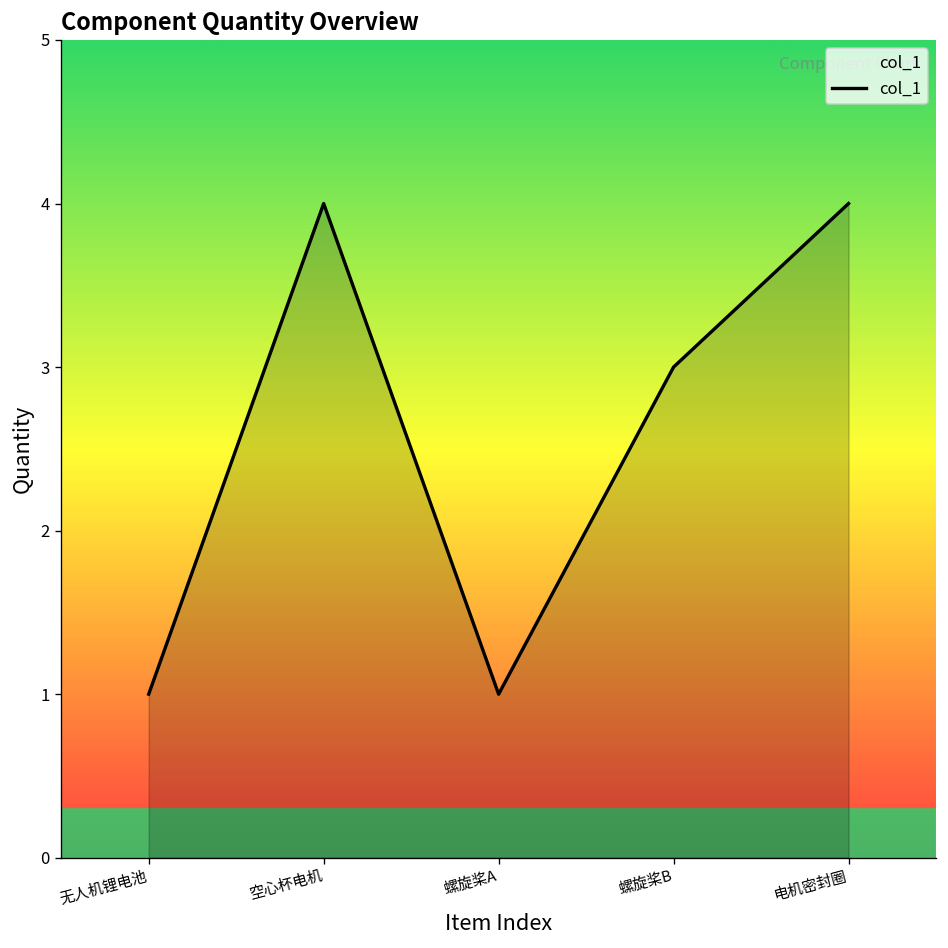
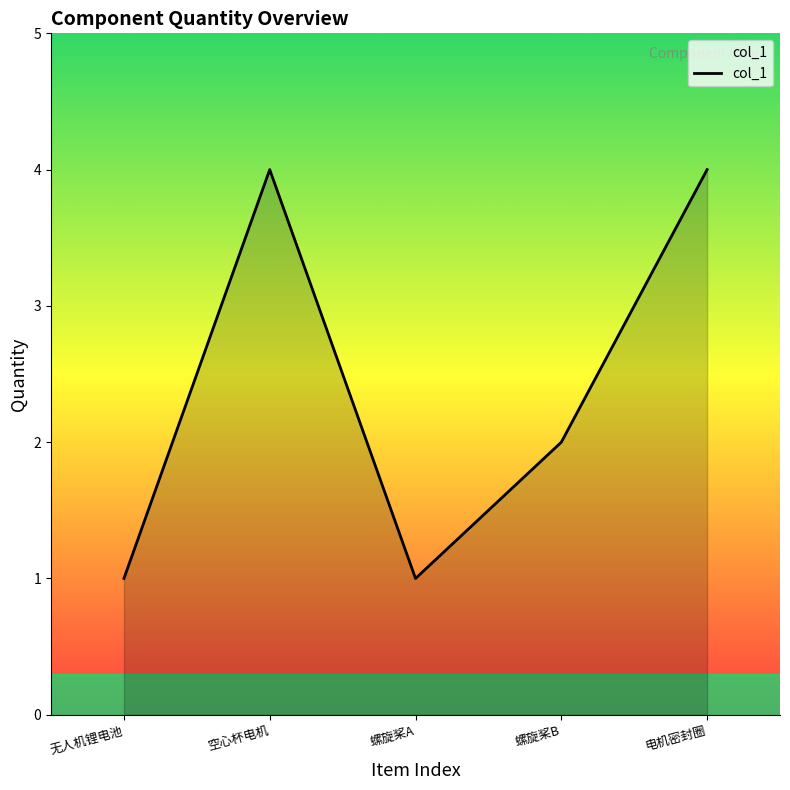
螺旋桨B: 3 -> 2
